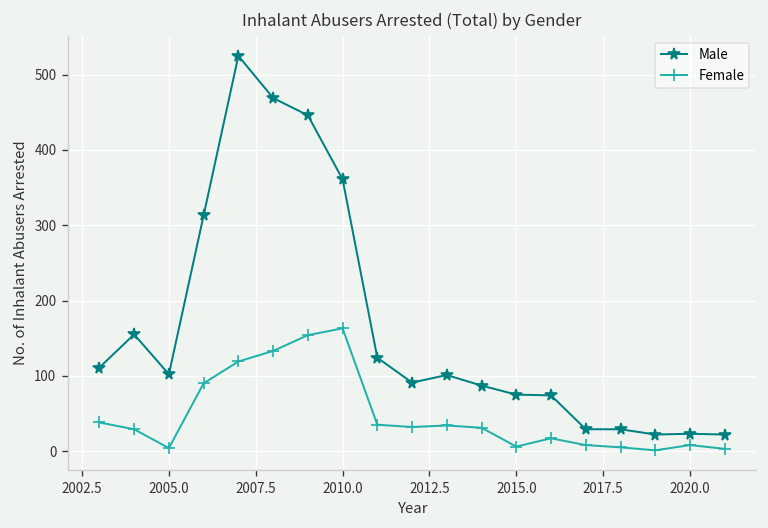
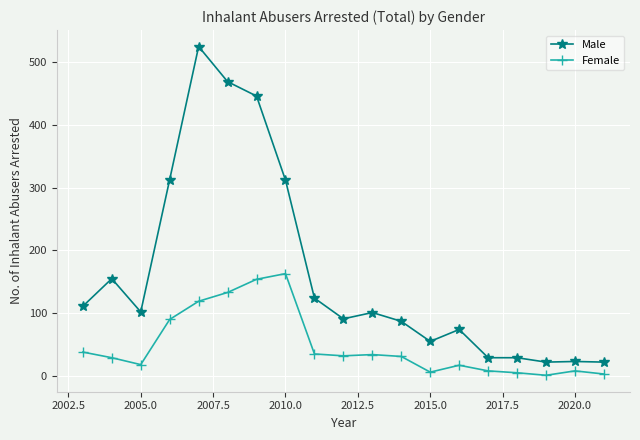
Female, 2005.0: 0 -> 20
Male, 2010.0: 360 -> 310
Male, 2015.0: 80 -> 60
